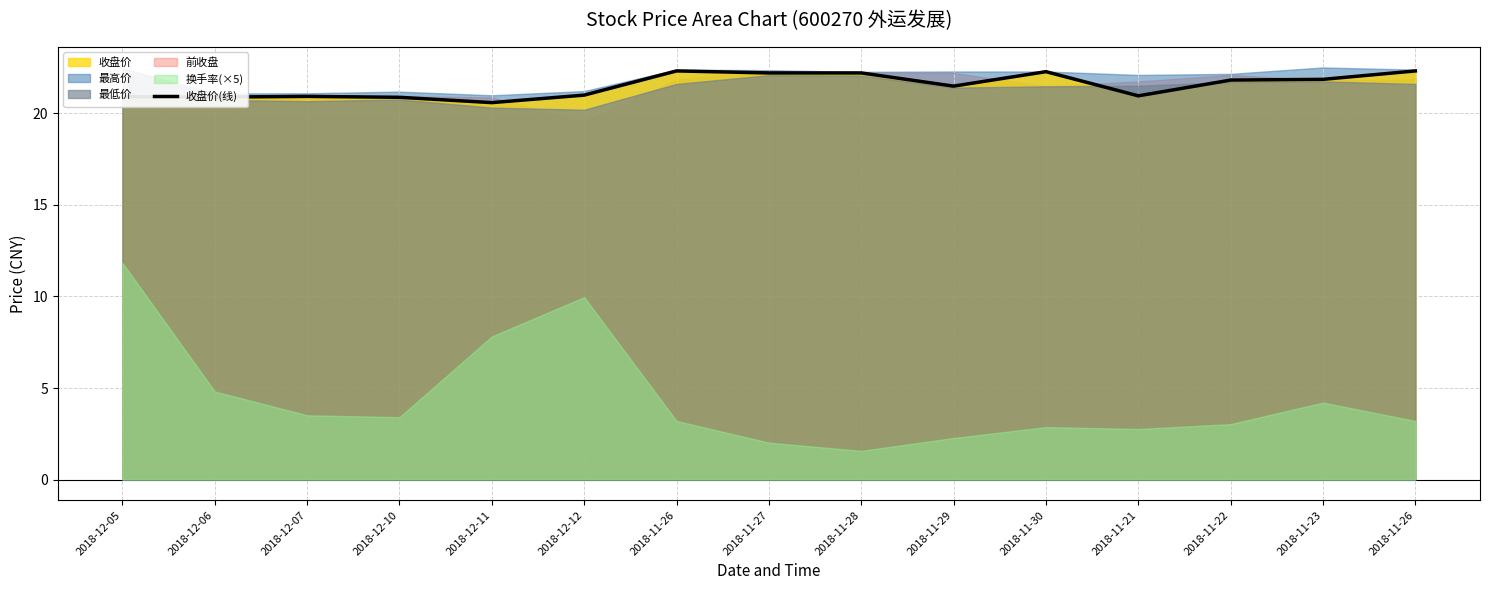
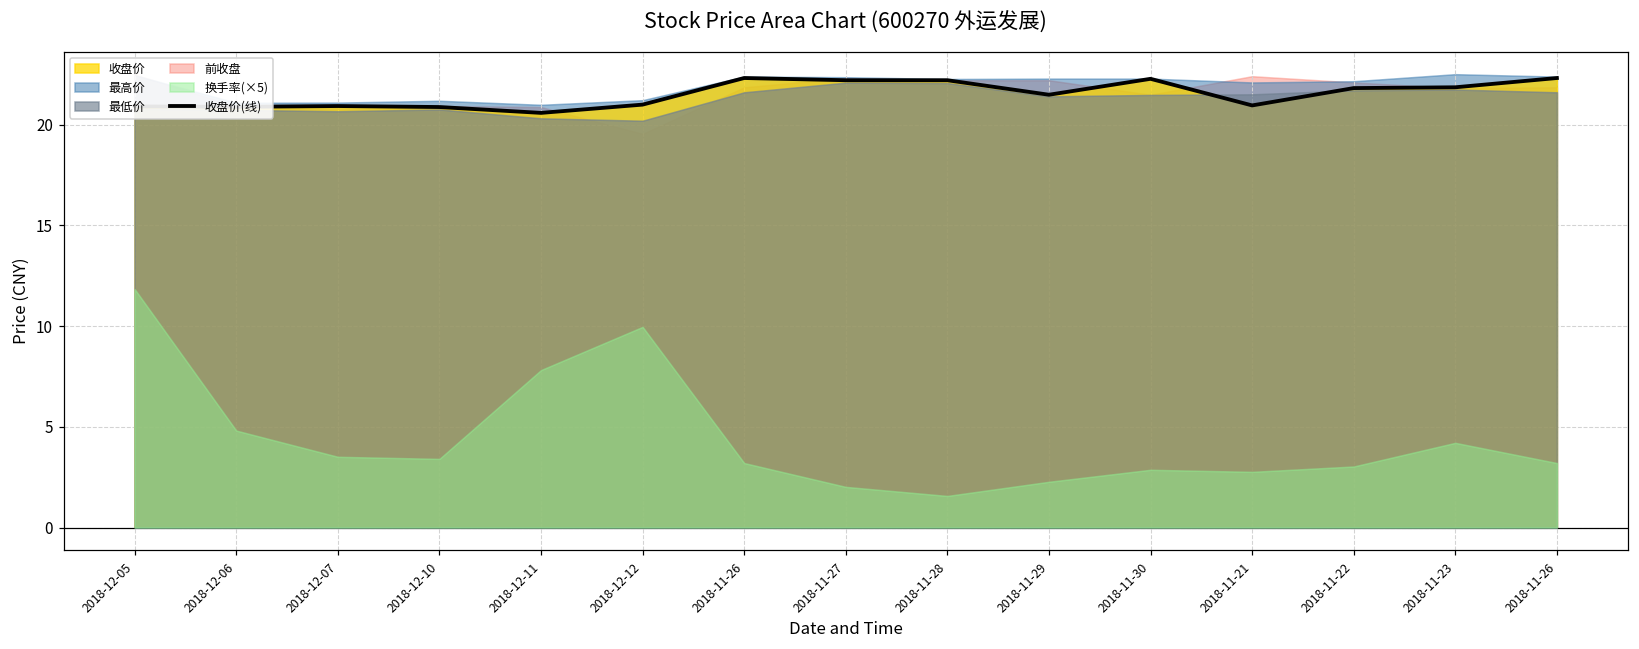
前收盘, 2018-11-21: 21.7 -> 22.4
